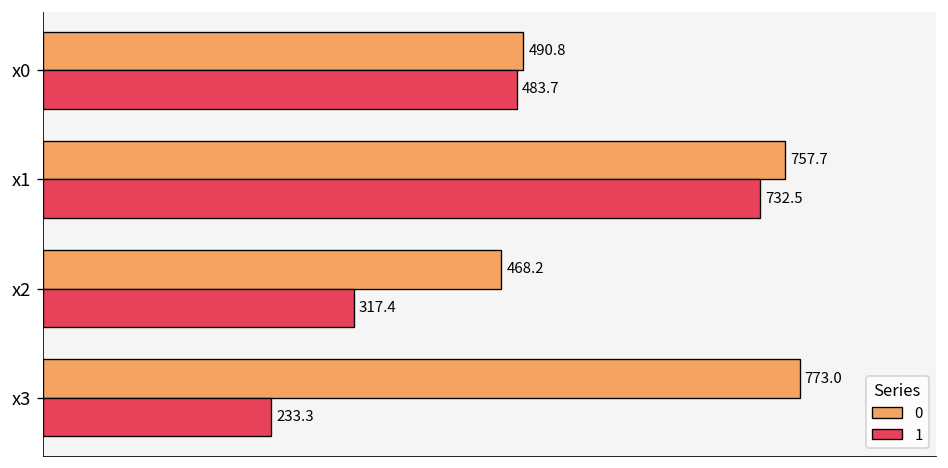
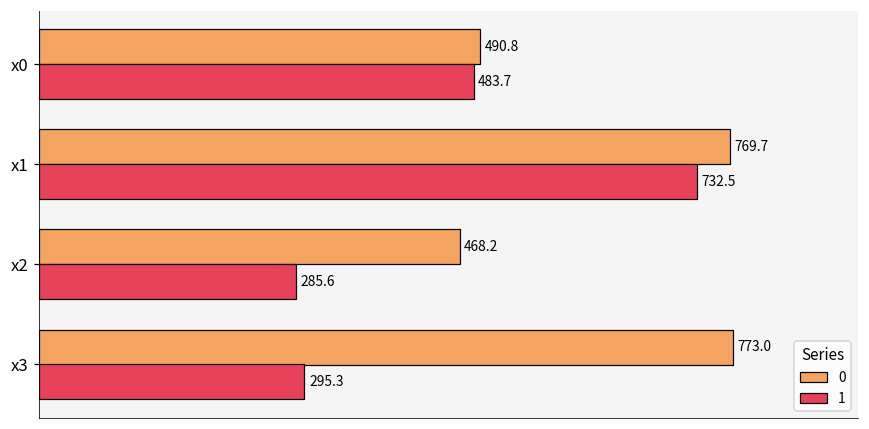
0, x1: 757.7 -> 769.7
1, x2: 317.4 -> 285.6
1, x3: 233.3 -> 295.3
